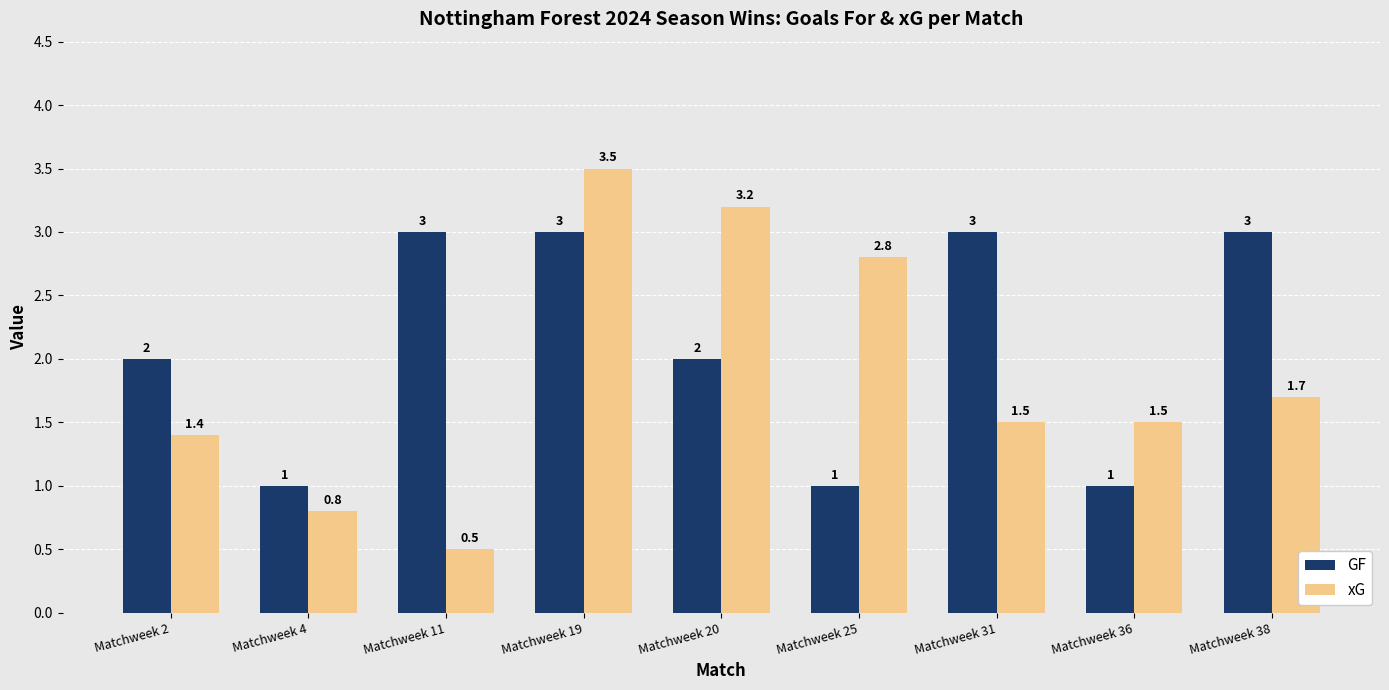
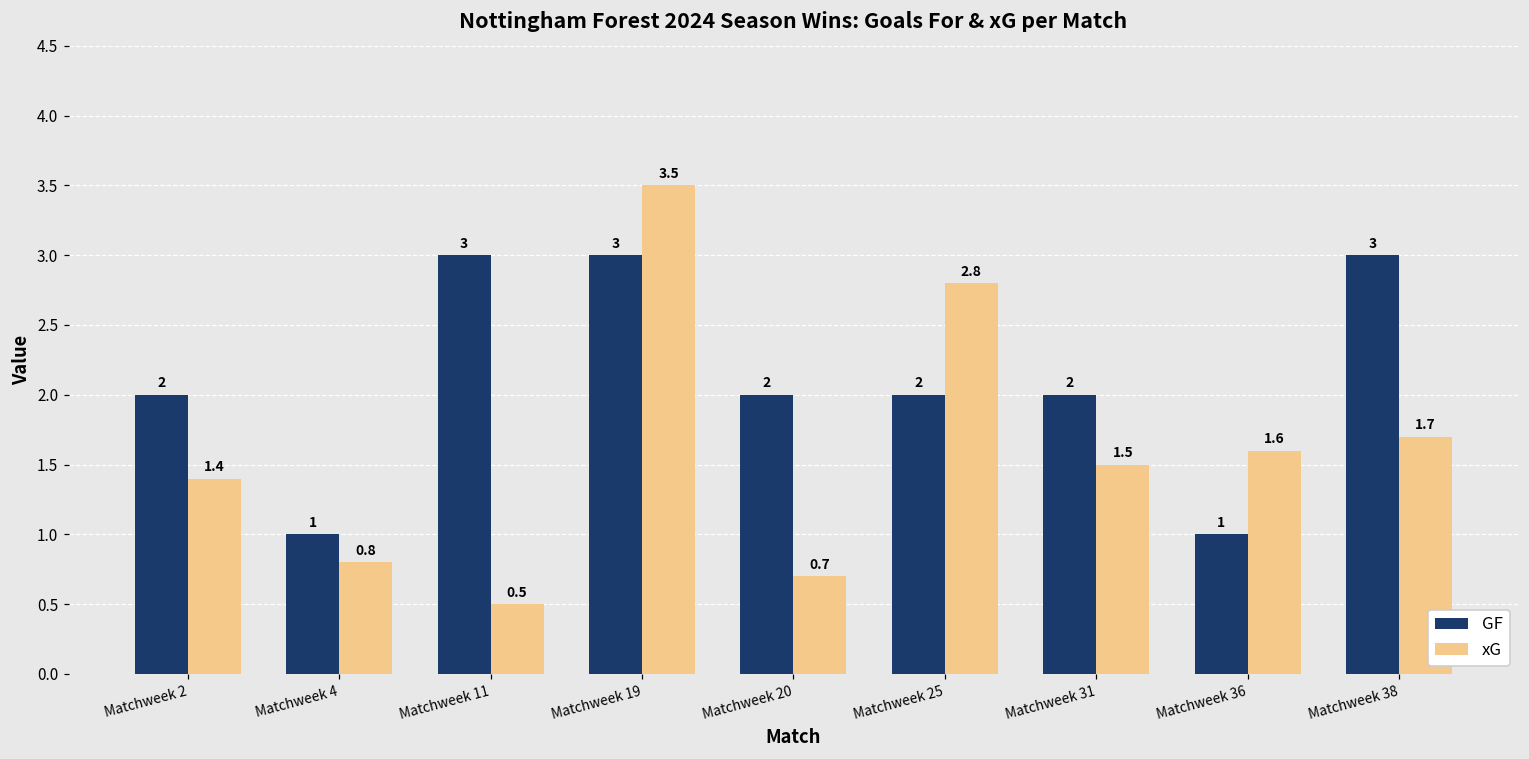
xG, Matchweek 20: 3.2 -> 0.7
GF, Matchweek 25: 1 -> 2
GF, Matchweek 31: 3 -> 2
xG, Matchweek 36: 1.5 -> 1.6
